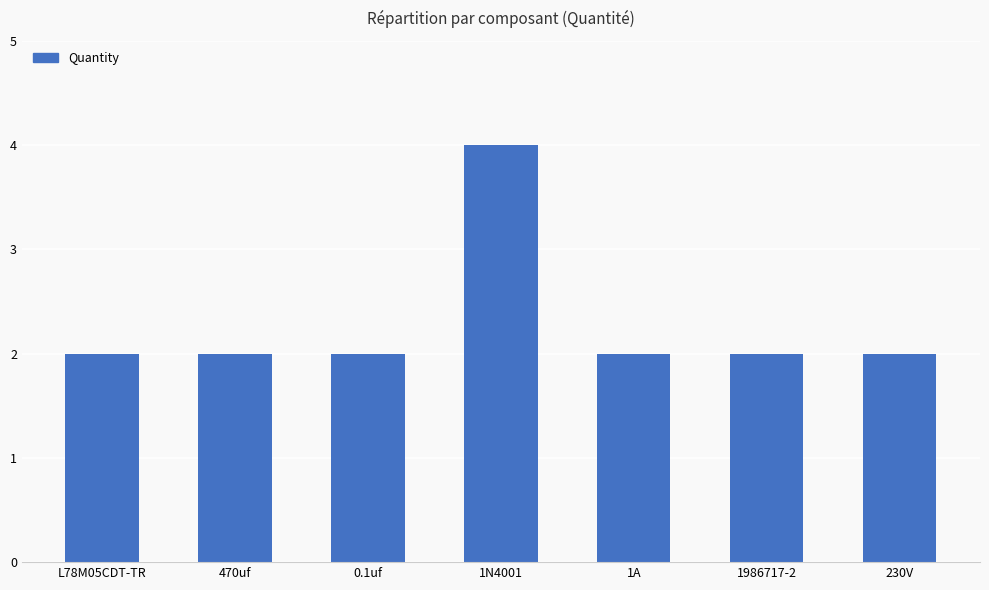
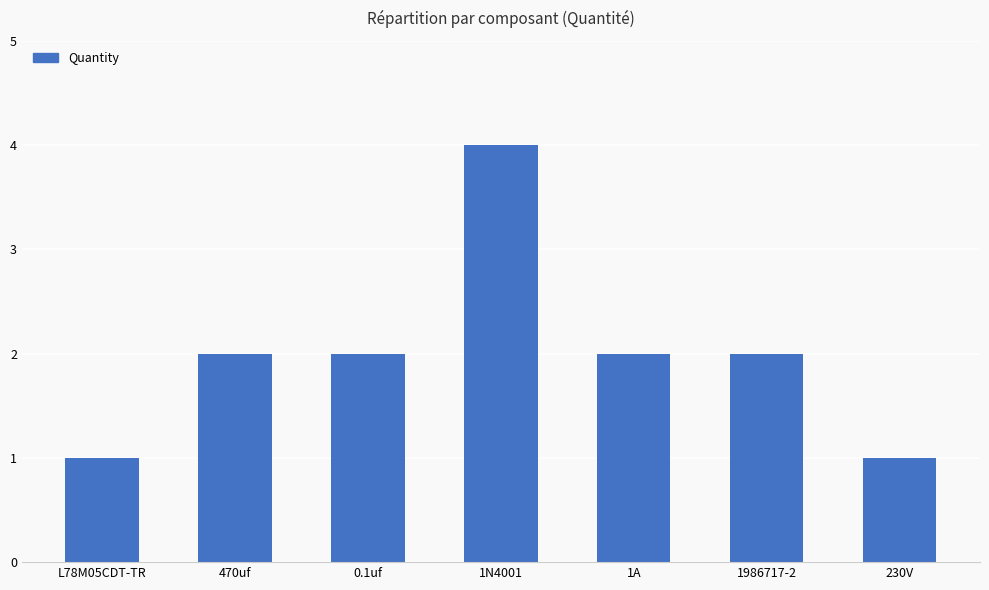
L78M05CDT-TR: 2 -> 1
230V: 2 -> 1
